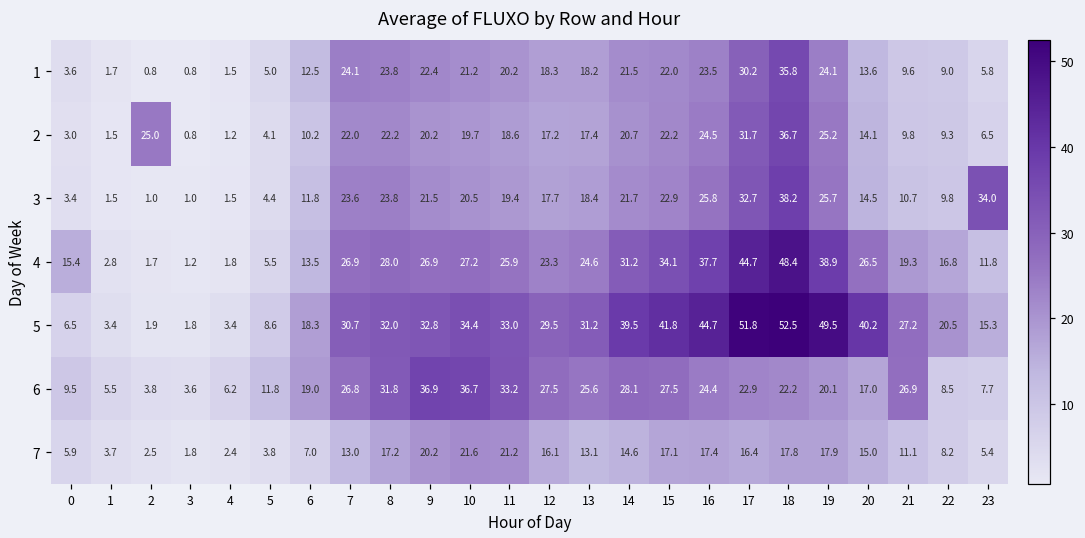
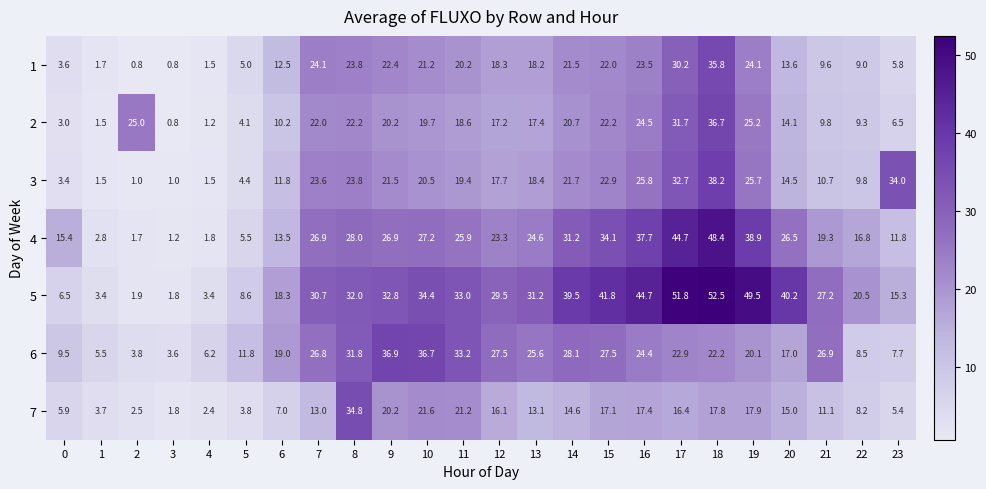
7, 8: 17.2 -> 34.8
